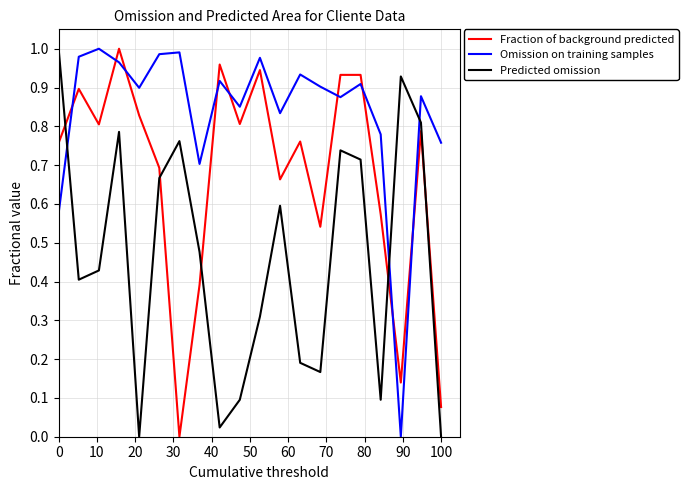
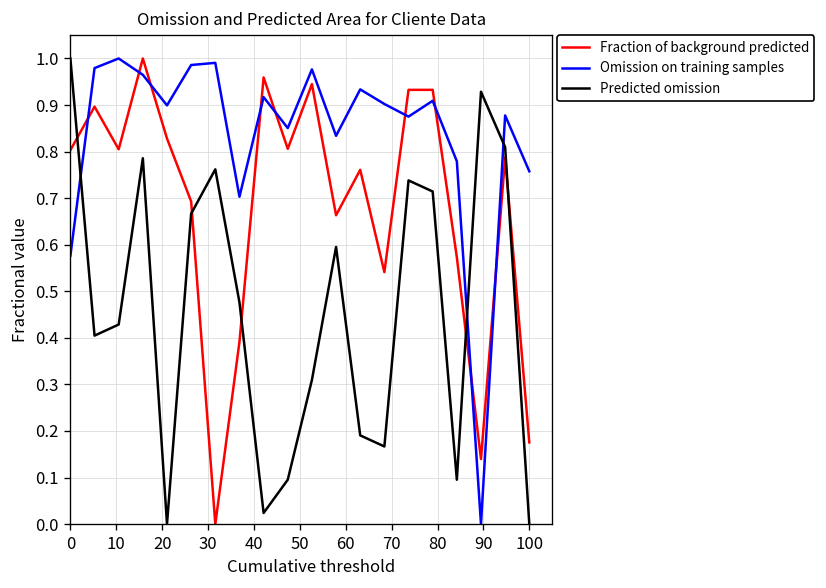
Fraction of background predicted, 0: 0.76 -> 0.80
Fraction of background predicted, 100: 0.08 -> 0.18
